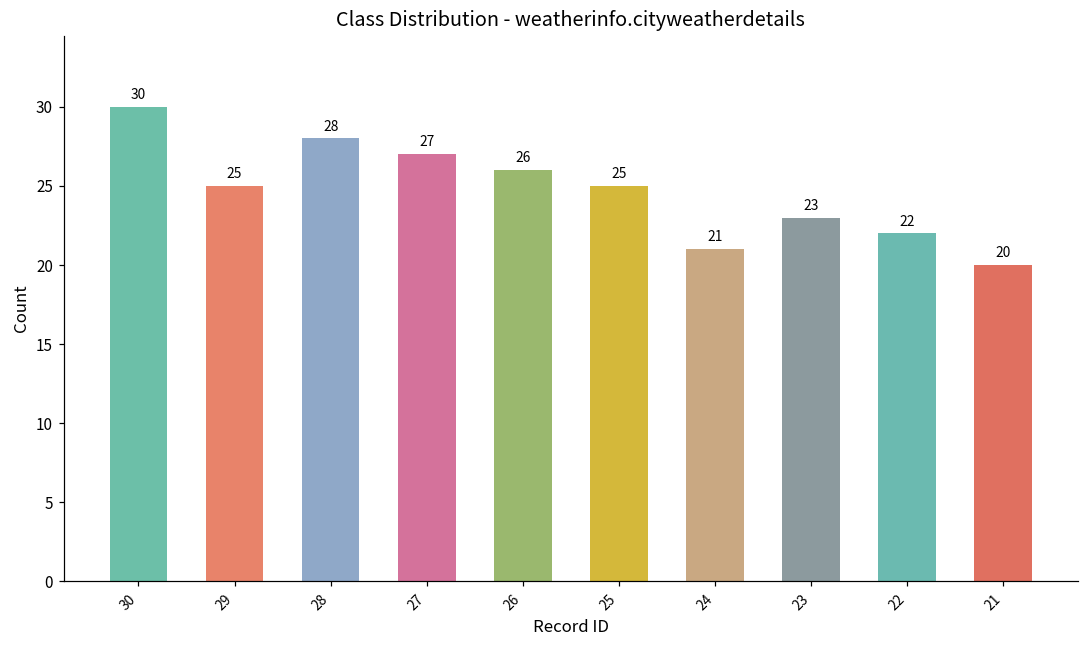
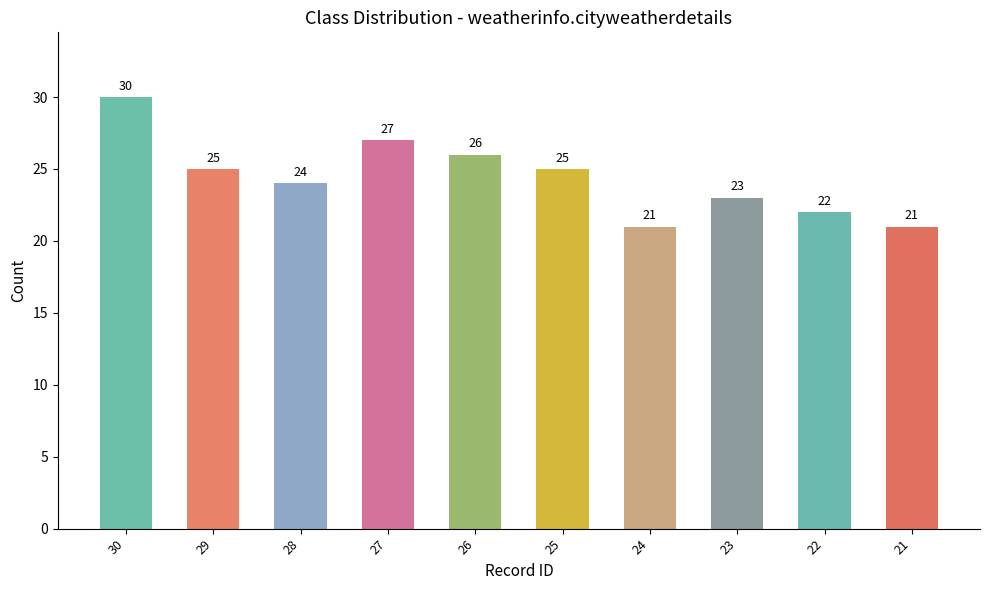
28: 28 -> 24
21: 20 -> 21
